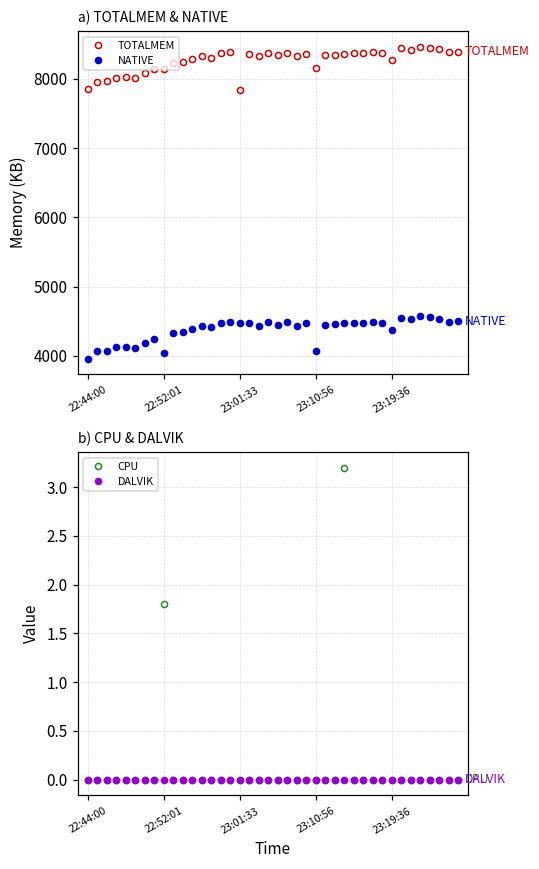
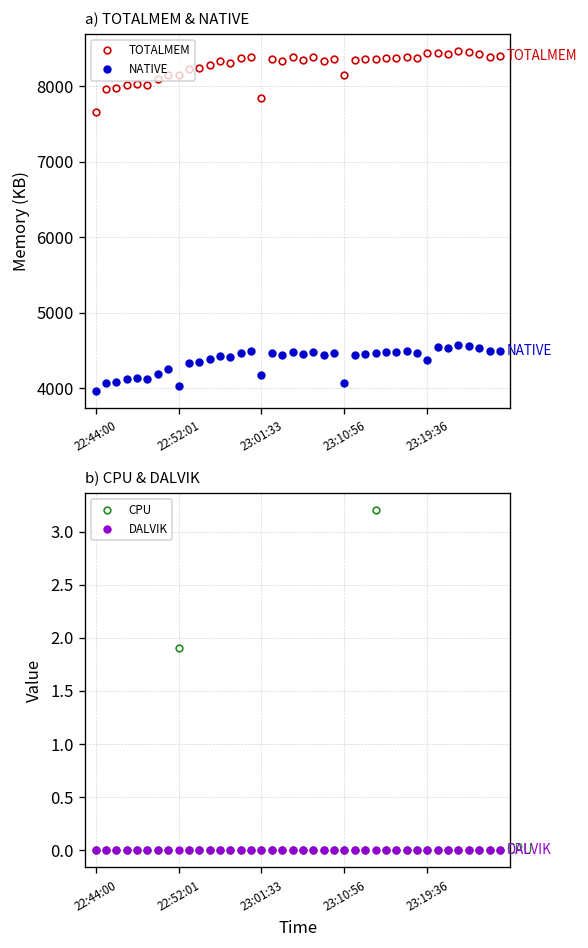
a) TOTALMEM & NATIVE, TOTALMEM, 22:44:00: 7900 -> 7700
a) TOTALMEM & NATIVE, NATIVE, 23:01:33: 4500 -> 4200
a) TOTALMEM & NATIVE, TOTALMEM, 23:19:36: 8300 -> 8400
b) CPU & DALVIK, CPU, 22:52:01: 1.8 -> 1.9
